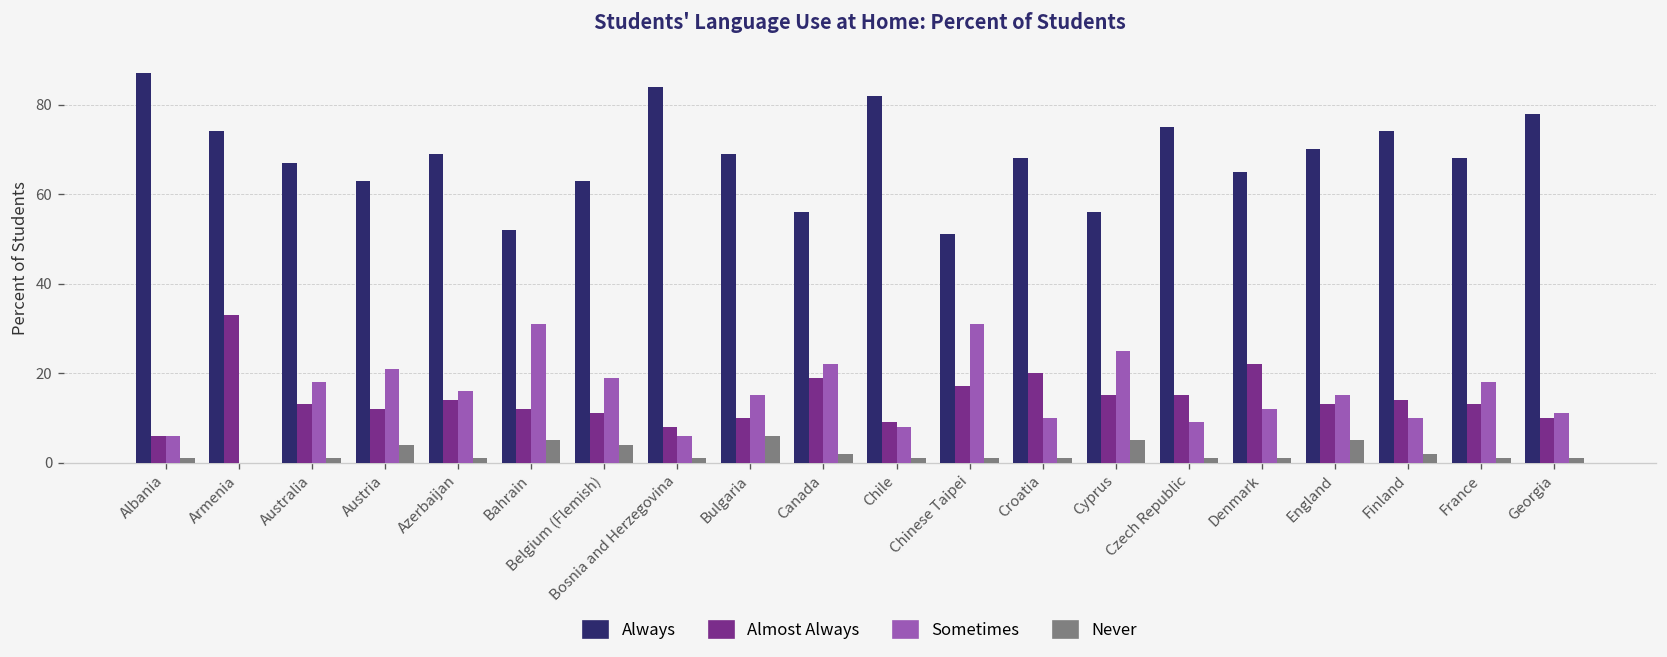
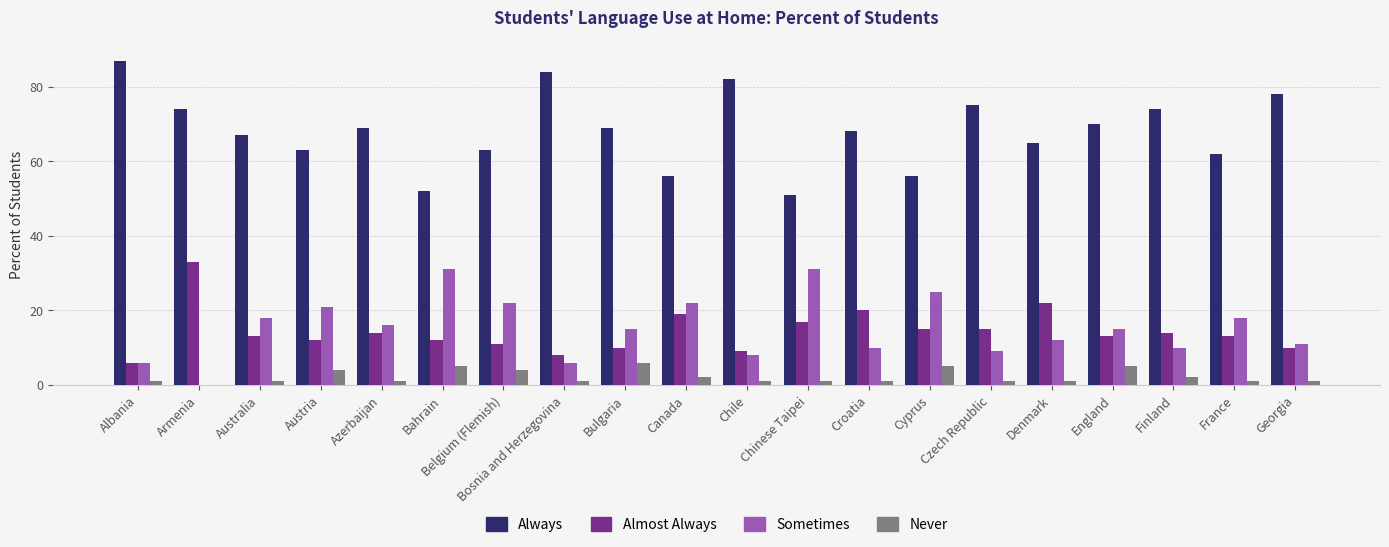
Sometimes, Belgium (Flemish): 19 -> 22
Always, France: 68 -> 62
